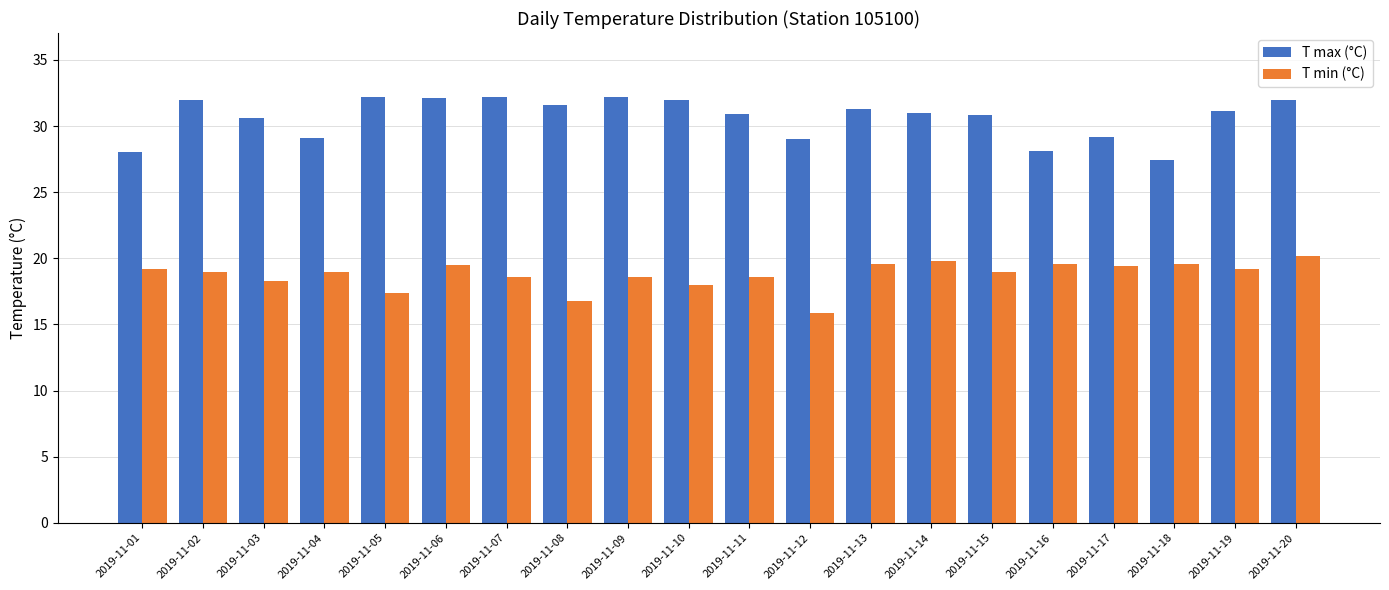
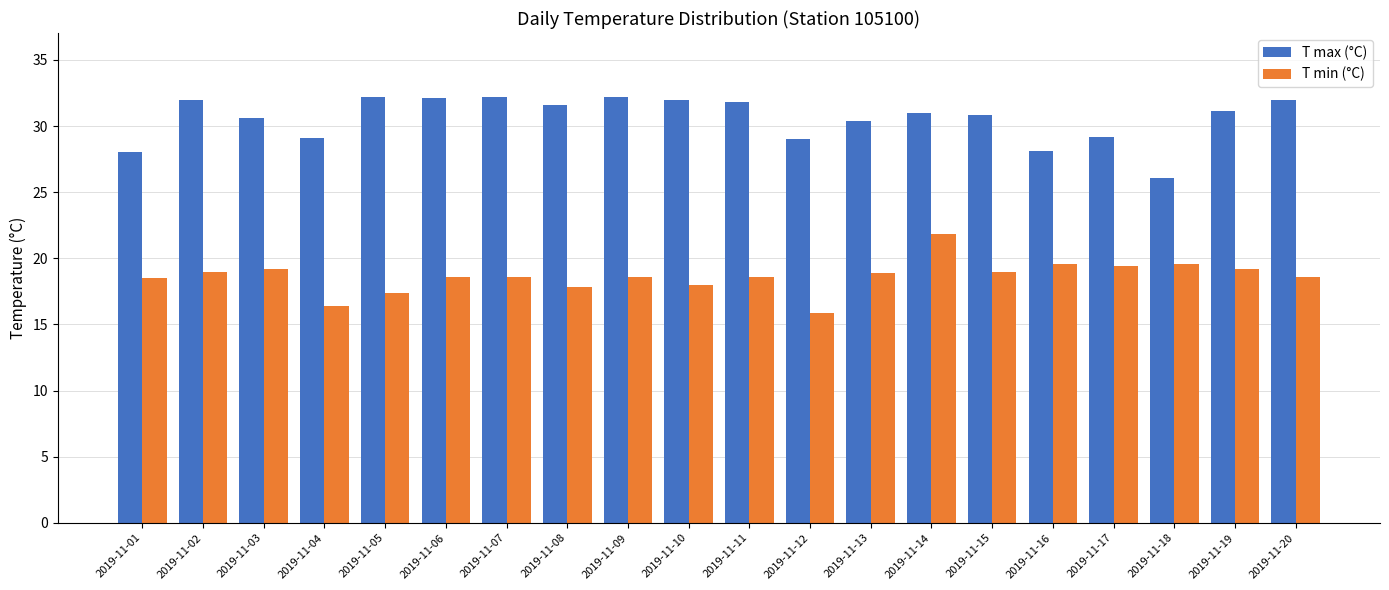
T min (°C), 2019-11-01: 19.2 -> 18.5
T min (°C), 2019-11-03: 18.3 -> 19.2
T min (°C), 2019-11-04: 19.0 -> 16.4
T min (°C), 2019-11-06: 19.5 -> 18.6
T min (°C), 2019-11-08: 16.8 -> 17.8
T max (°C), 2019-11-11: 30.9 -> 31.8
T max (°C), 2019-11-13: 31.3 -> 30.4
T min (°C), 2019-11-13: 19.6 -> 18.9
T min (°C), 2019-11-14: 19.8 -> 21.8
T max (°C), 2019-11-18: 27.4 -> 26.1
T min (°C), 2019-11-20: 20.2 -> 18.6
